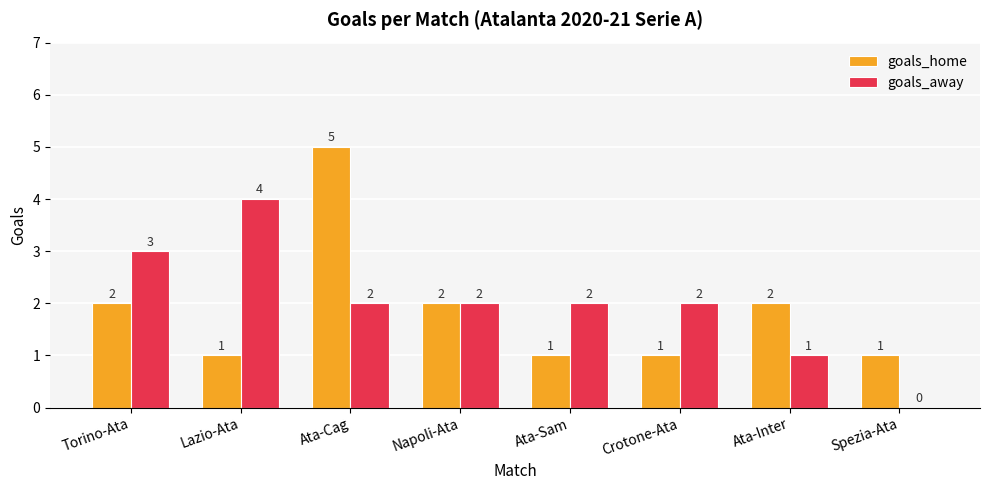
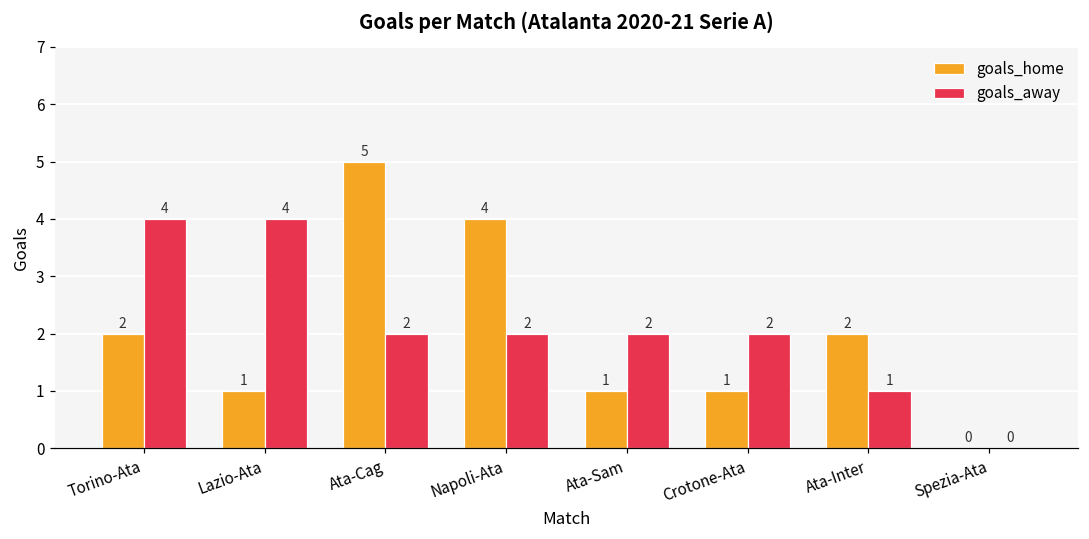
goals_away, Torino-Ata: 3 -> 4
goals_home, Napoli-Ata: 2 -> 4
goals_home, Spezia-Ata: 1 -> 0
